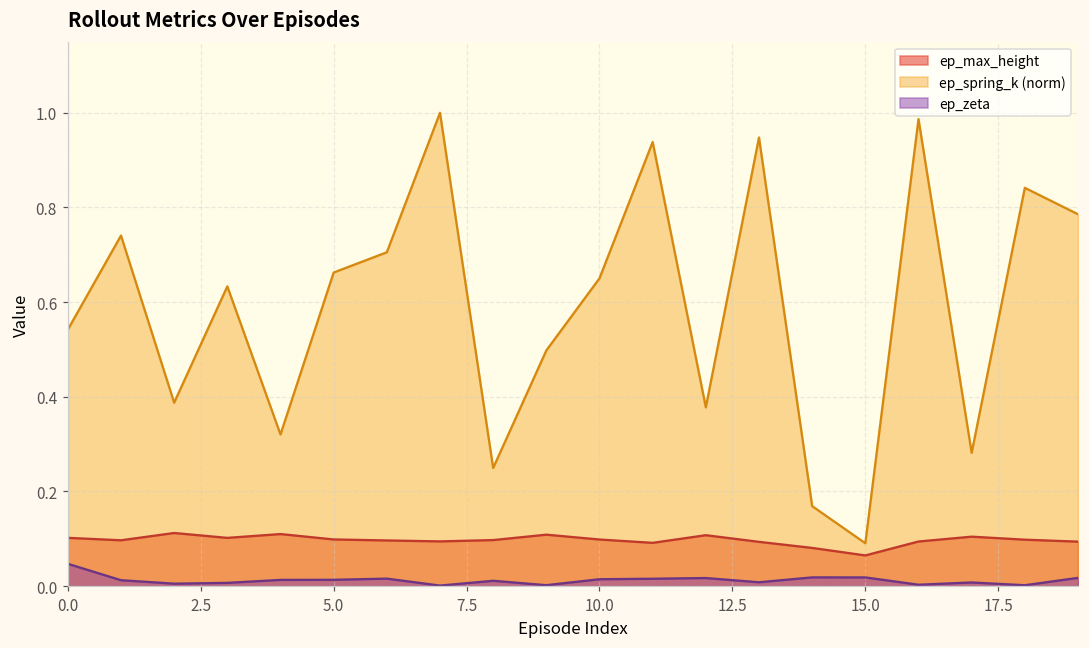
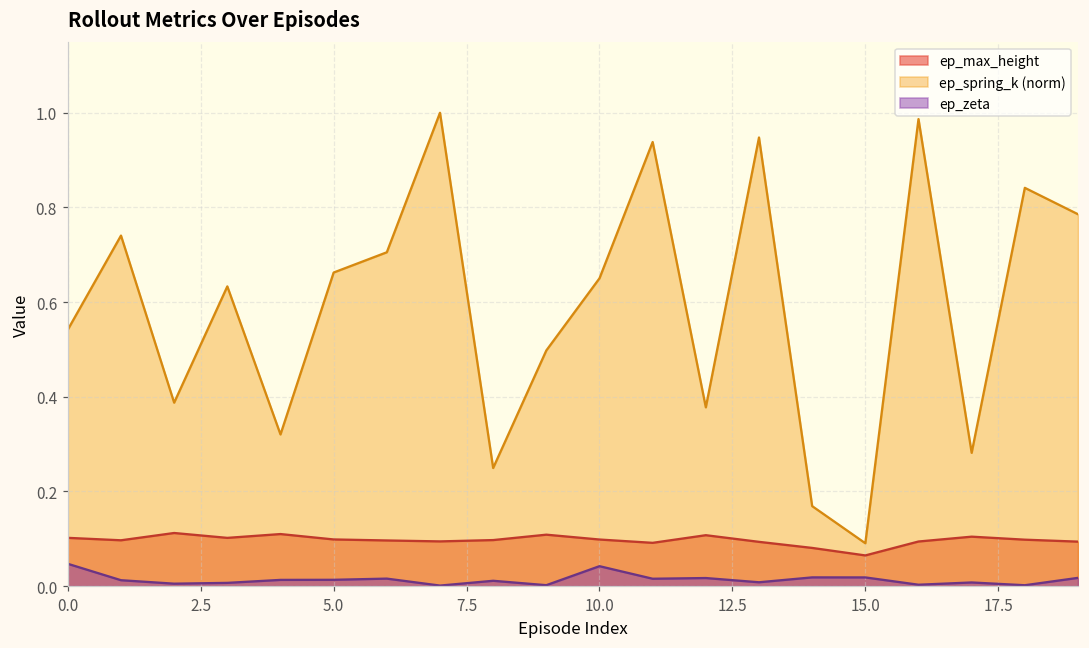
ep_zeta, 10.0: 0.01 -> 0.04
